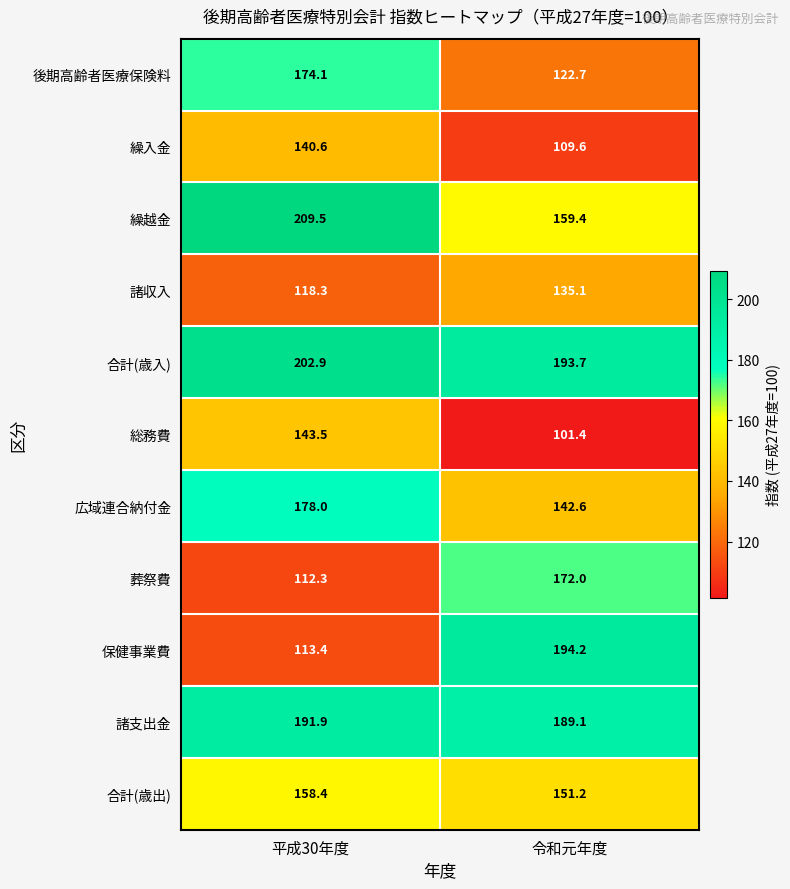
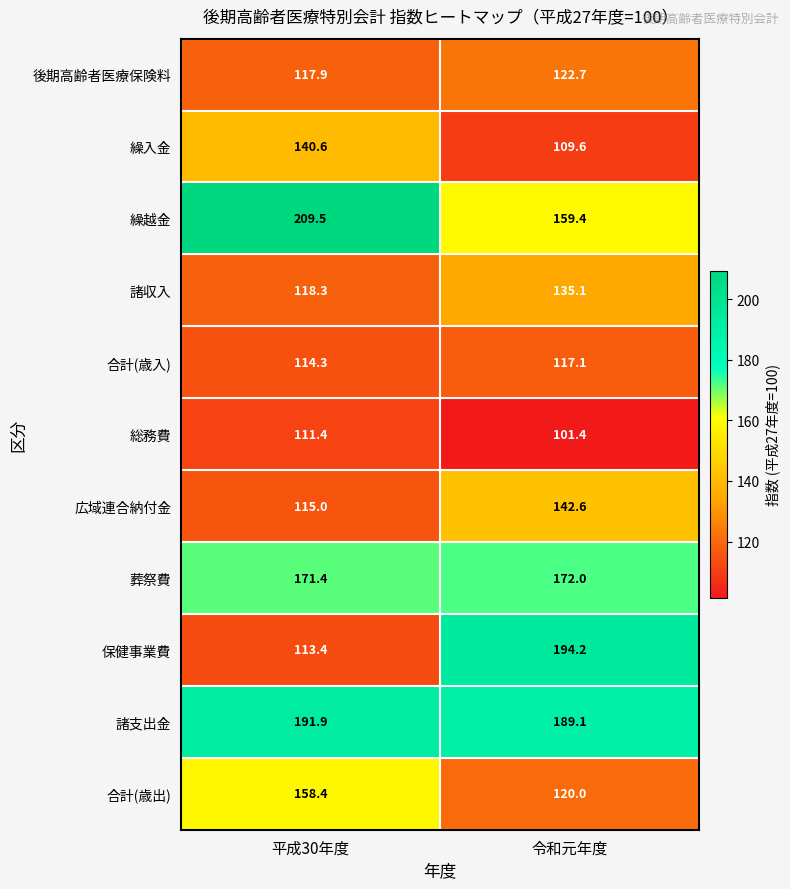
後期高齢者医療保険料, 平成30年度: 174.1 -> 117.9
合計(歳入), 平成30年度: 202.9 -> 114.3
合計(歳入), 令和元年度: 193.7 -> 117.1
総務費, 平成30年度: 143.5 -> 111.4
広域連合納付金, 平成30年度: 178.0 -> 115.0
葬祭費, 平成30年度: 112.3 -> 171.4
合計(歳出), 令和元年度: 151.2 -> 120.0
